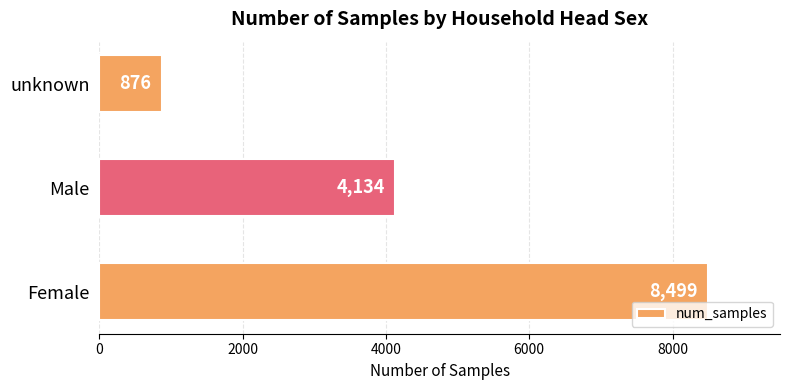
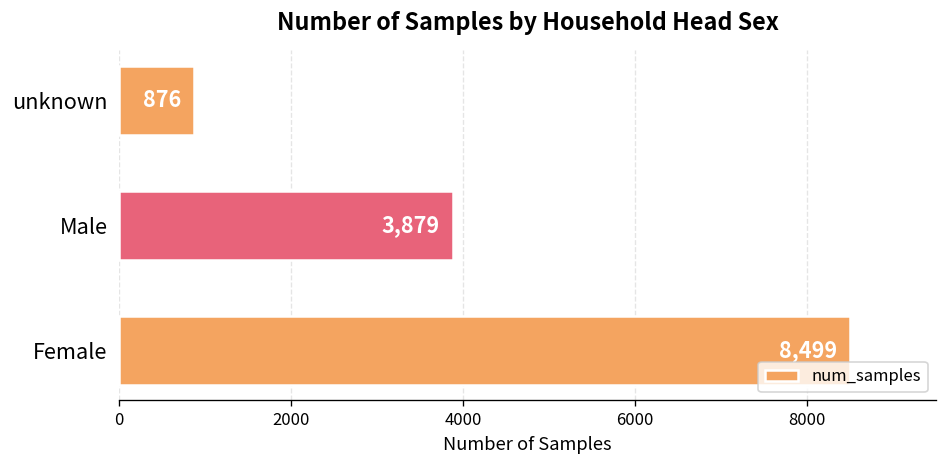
Male: 4,134 -> 3,879
